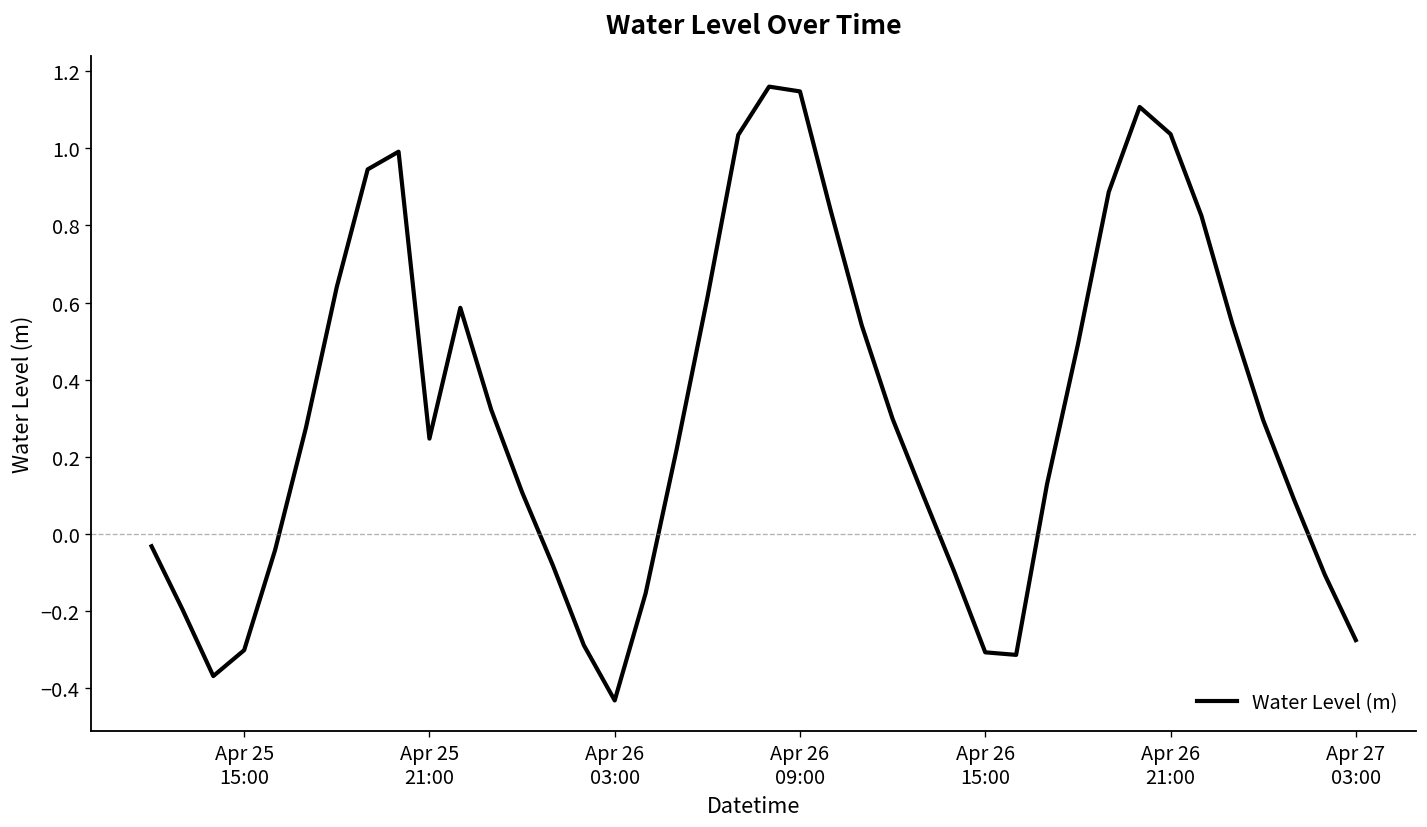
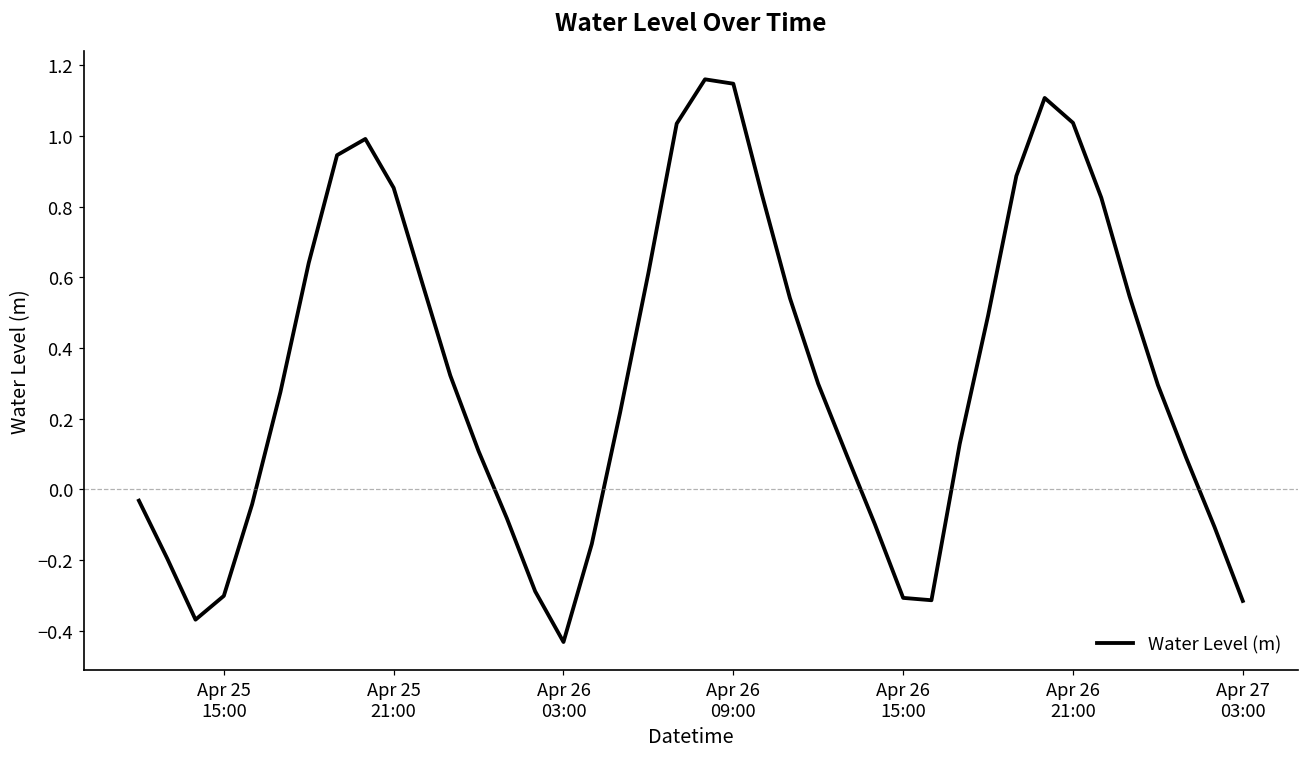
Apr 25 21:00: 0.25 -> 0.85
Apr 27 03:00: -0.27 -> -0.32
